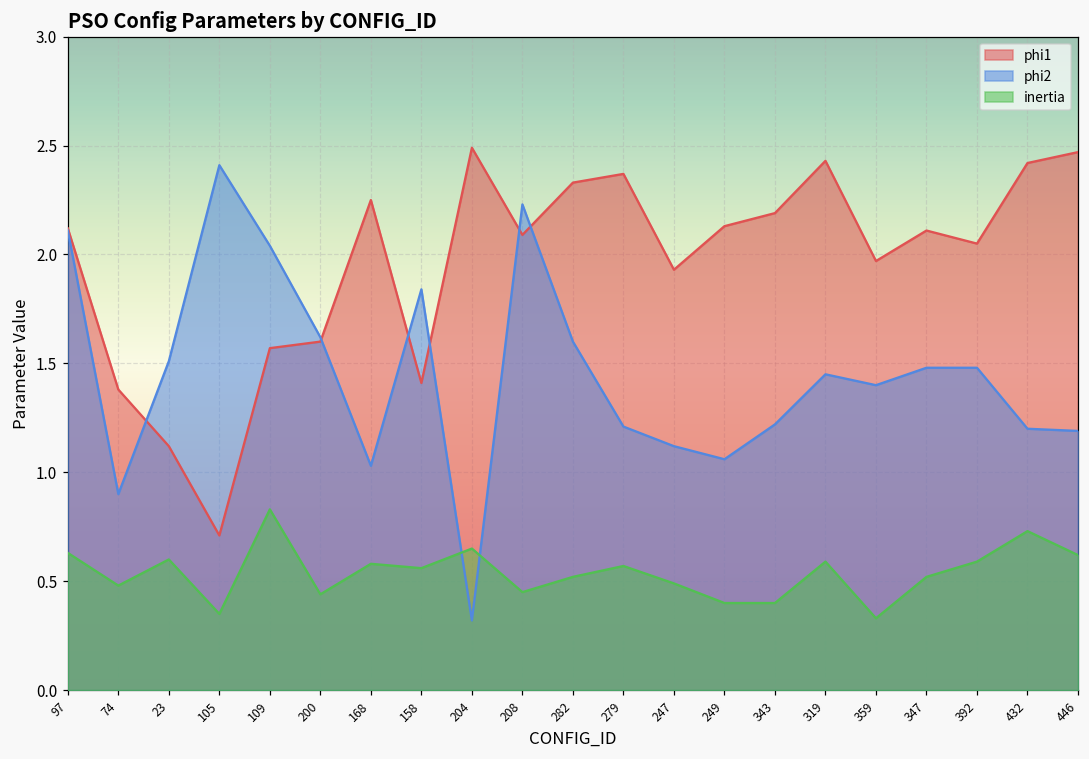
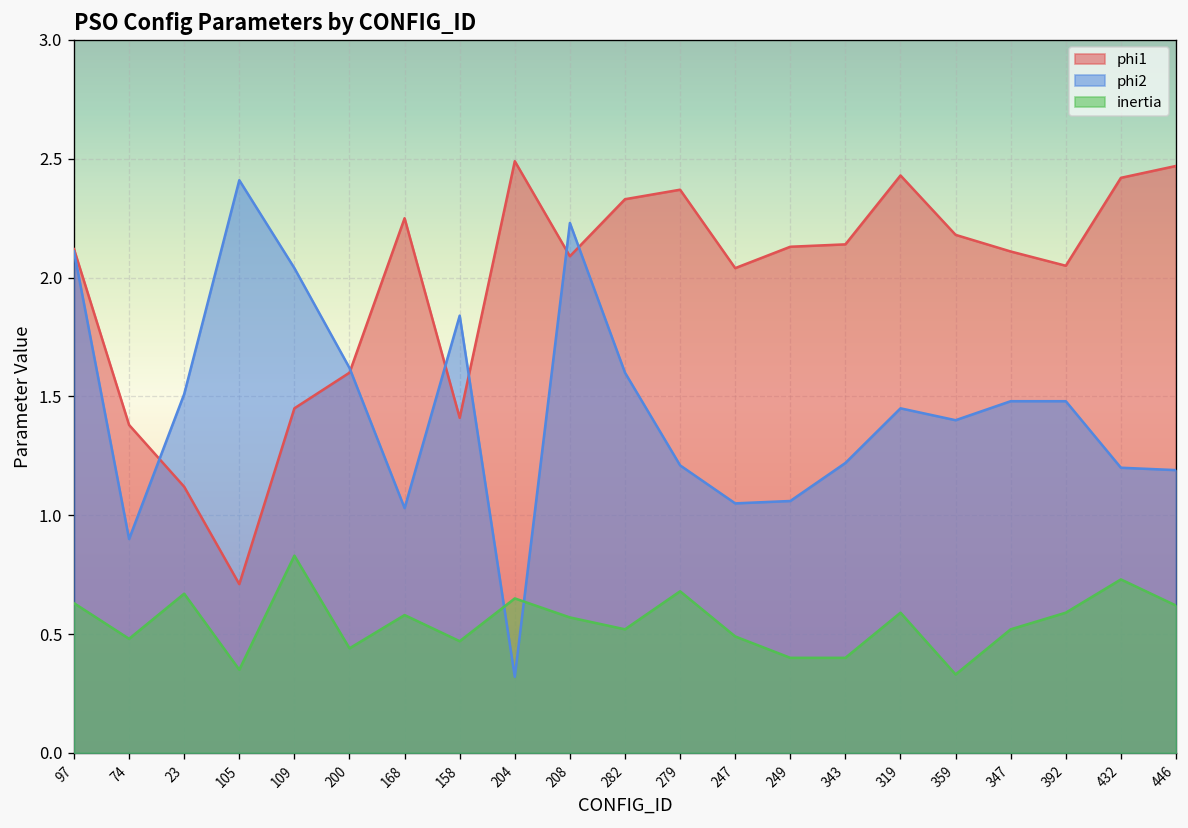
inertia, 23: 0.60 -> 0.67
phi1, 109: 1.57 -> 1.45
inertia, 158: 0.56 -> 0.47
inertia, 208: 0.45 -> 0.57
inertia, 279: 0.57 -> 0.68
phi1, 247: 1.93 -> 2.04
phi2, 247: 1.12 -> 1.05
phi1, 343: 2.19 -> 2.14
phi1, 359: 1.97 -> 2.18
